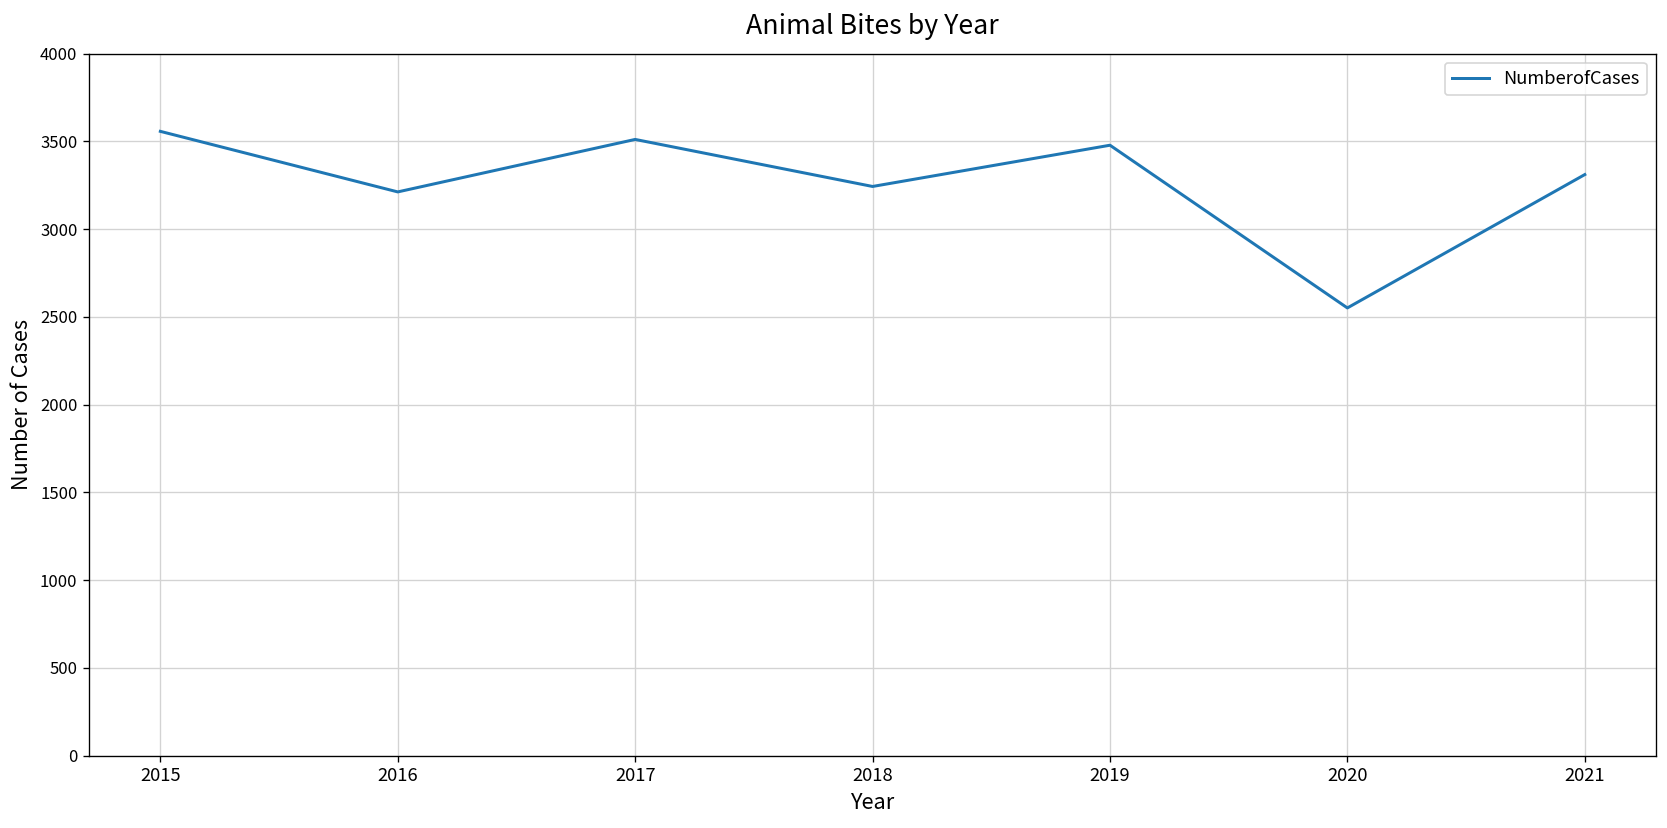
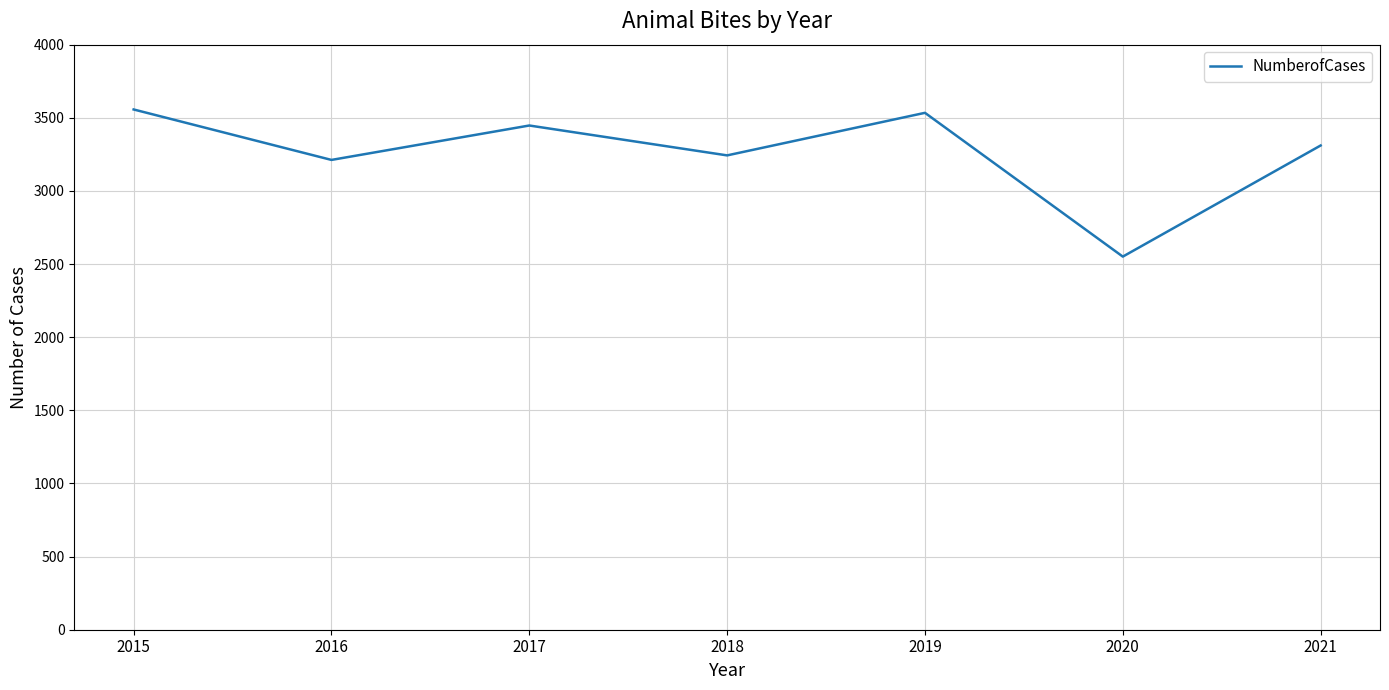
2017: 3510 -> 3450
2019: 3480 -> 3530
